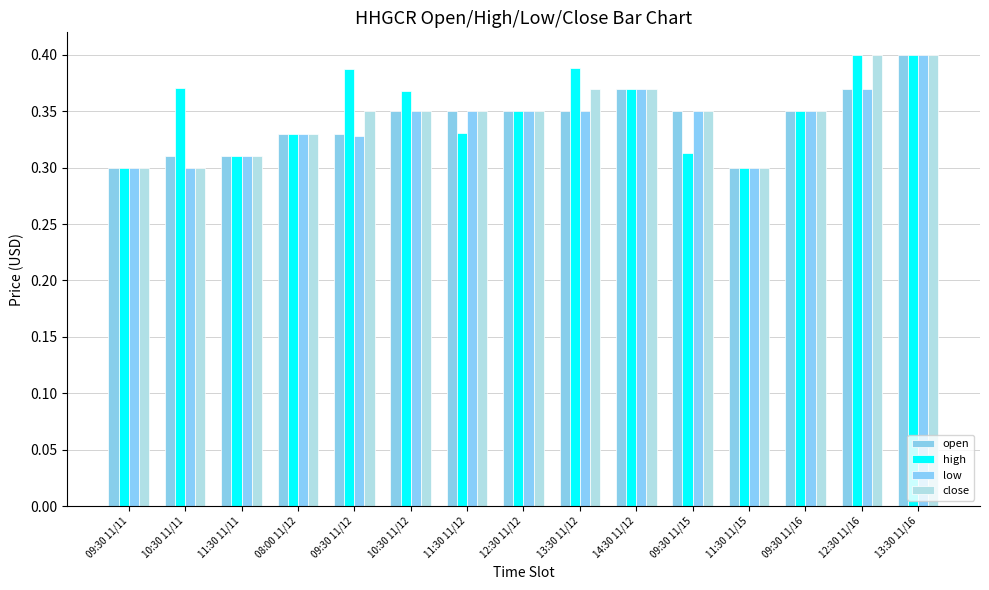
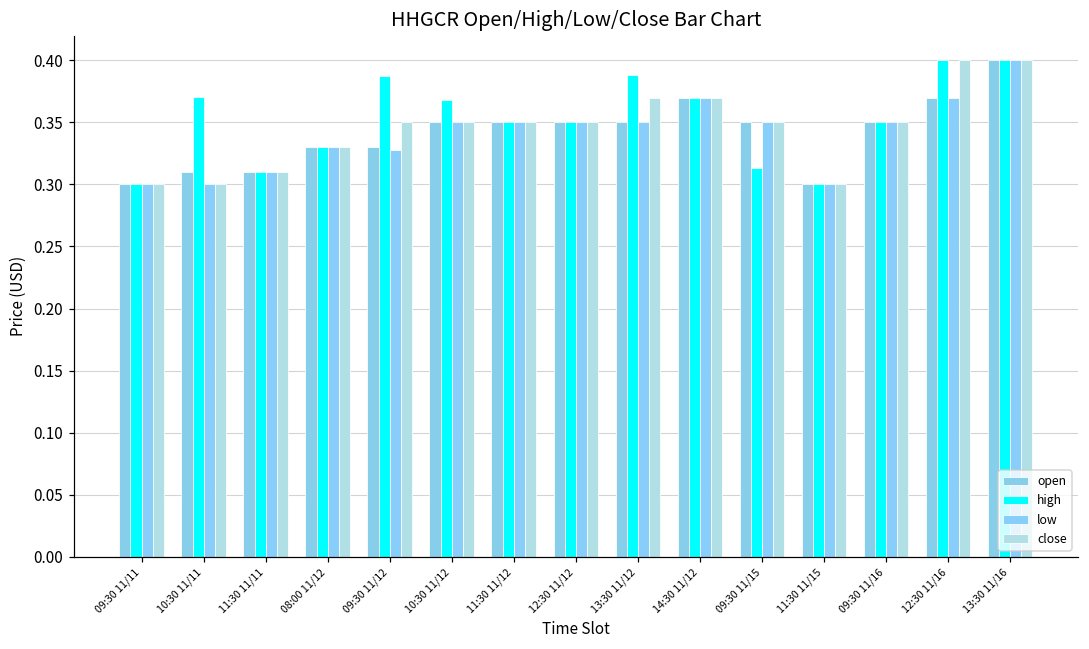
high, 11:30 11/12: 0.331 -> 0.350
